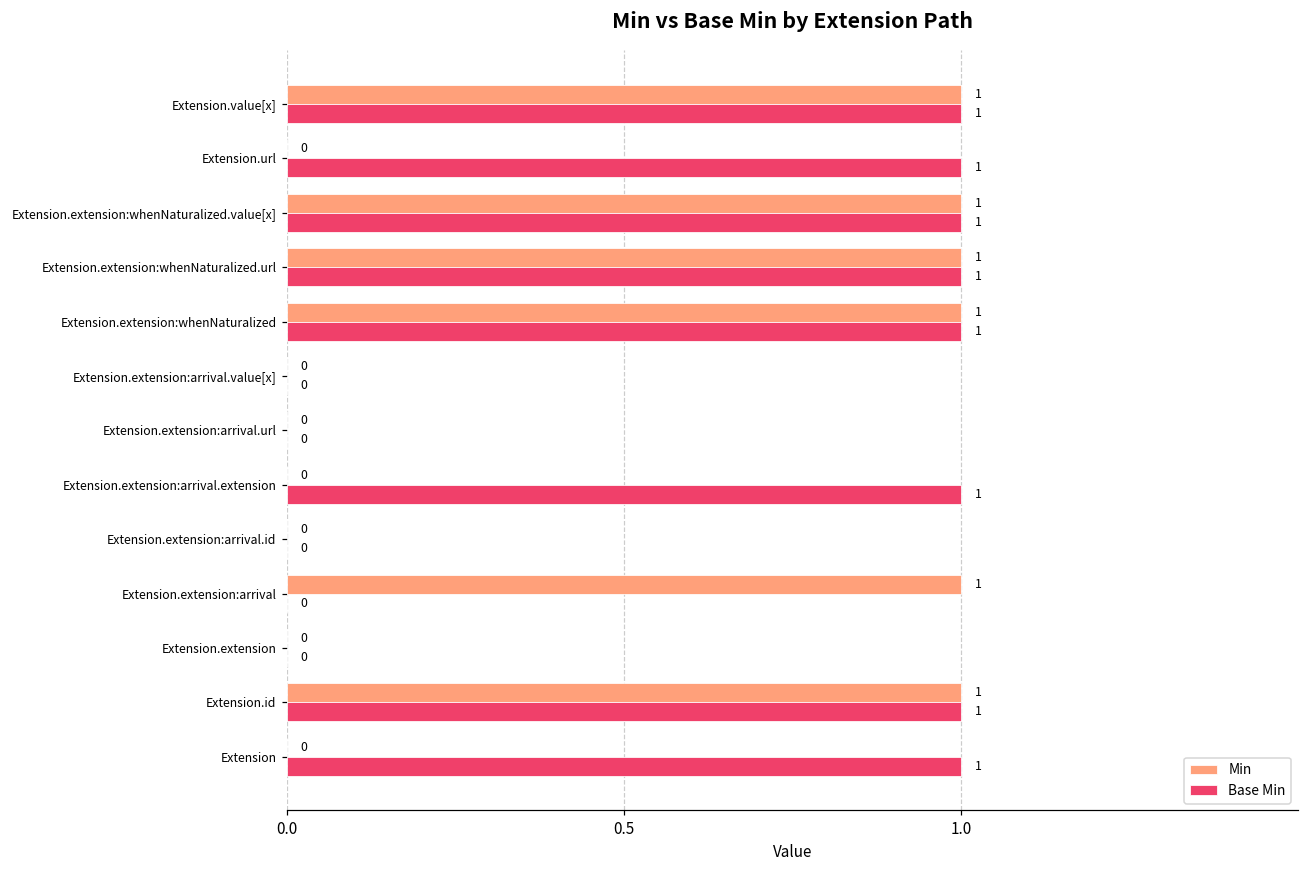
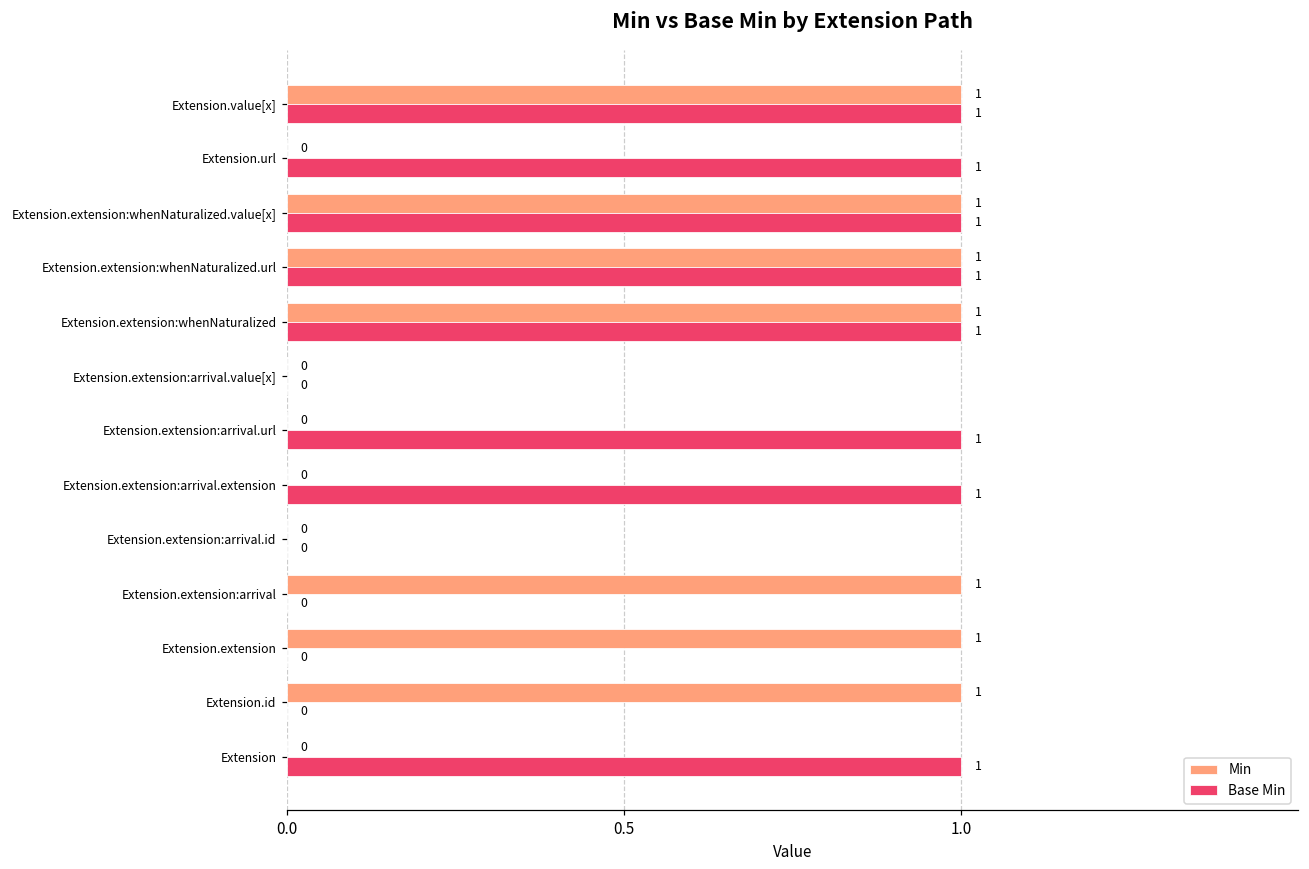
Base Min, Extension.extension:arrival.url: 0 -> 1
Min, Extension.extension: 0 -> 1
Base Min, Extension.id: 1 -> 0
